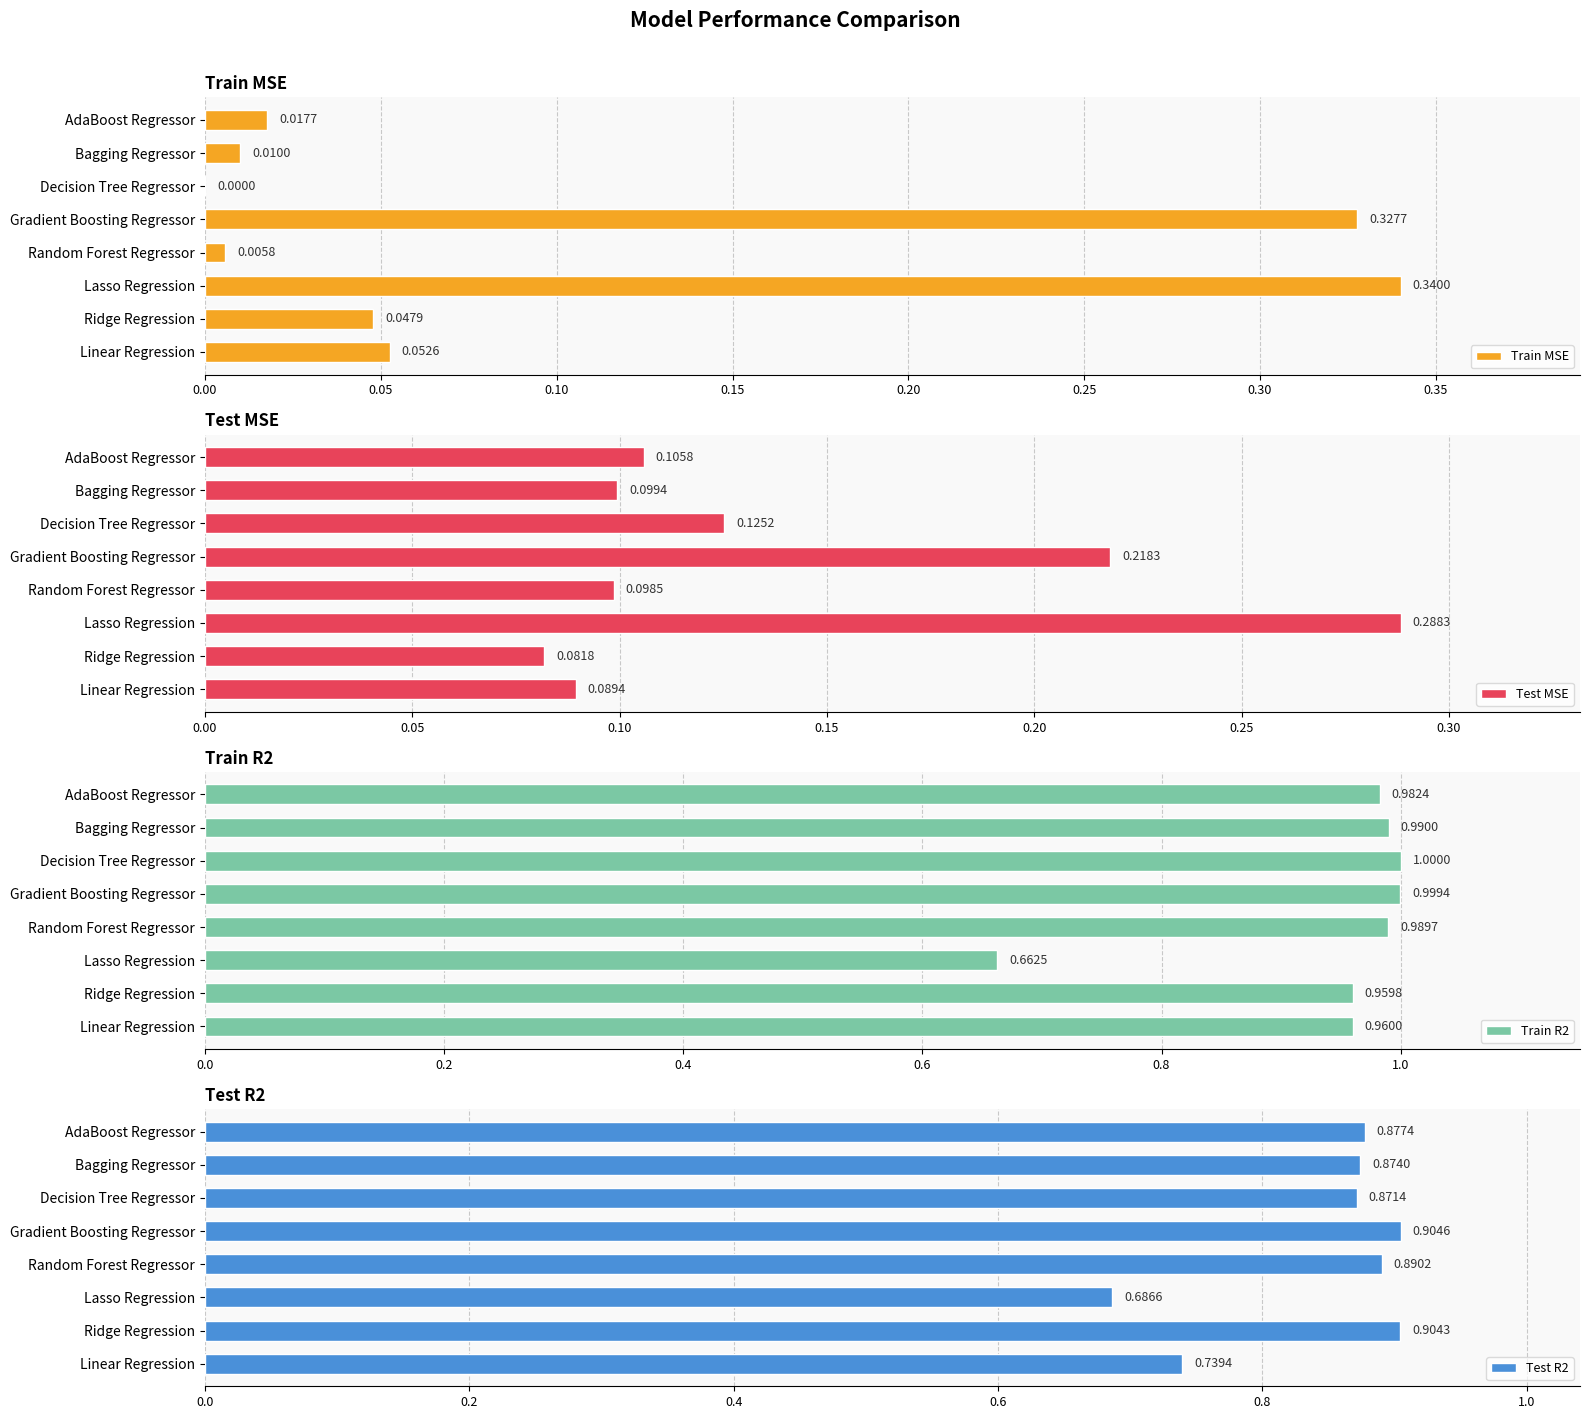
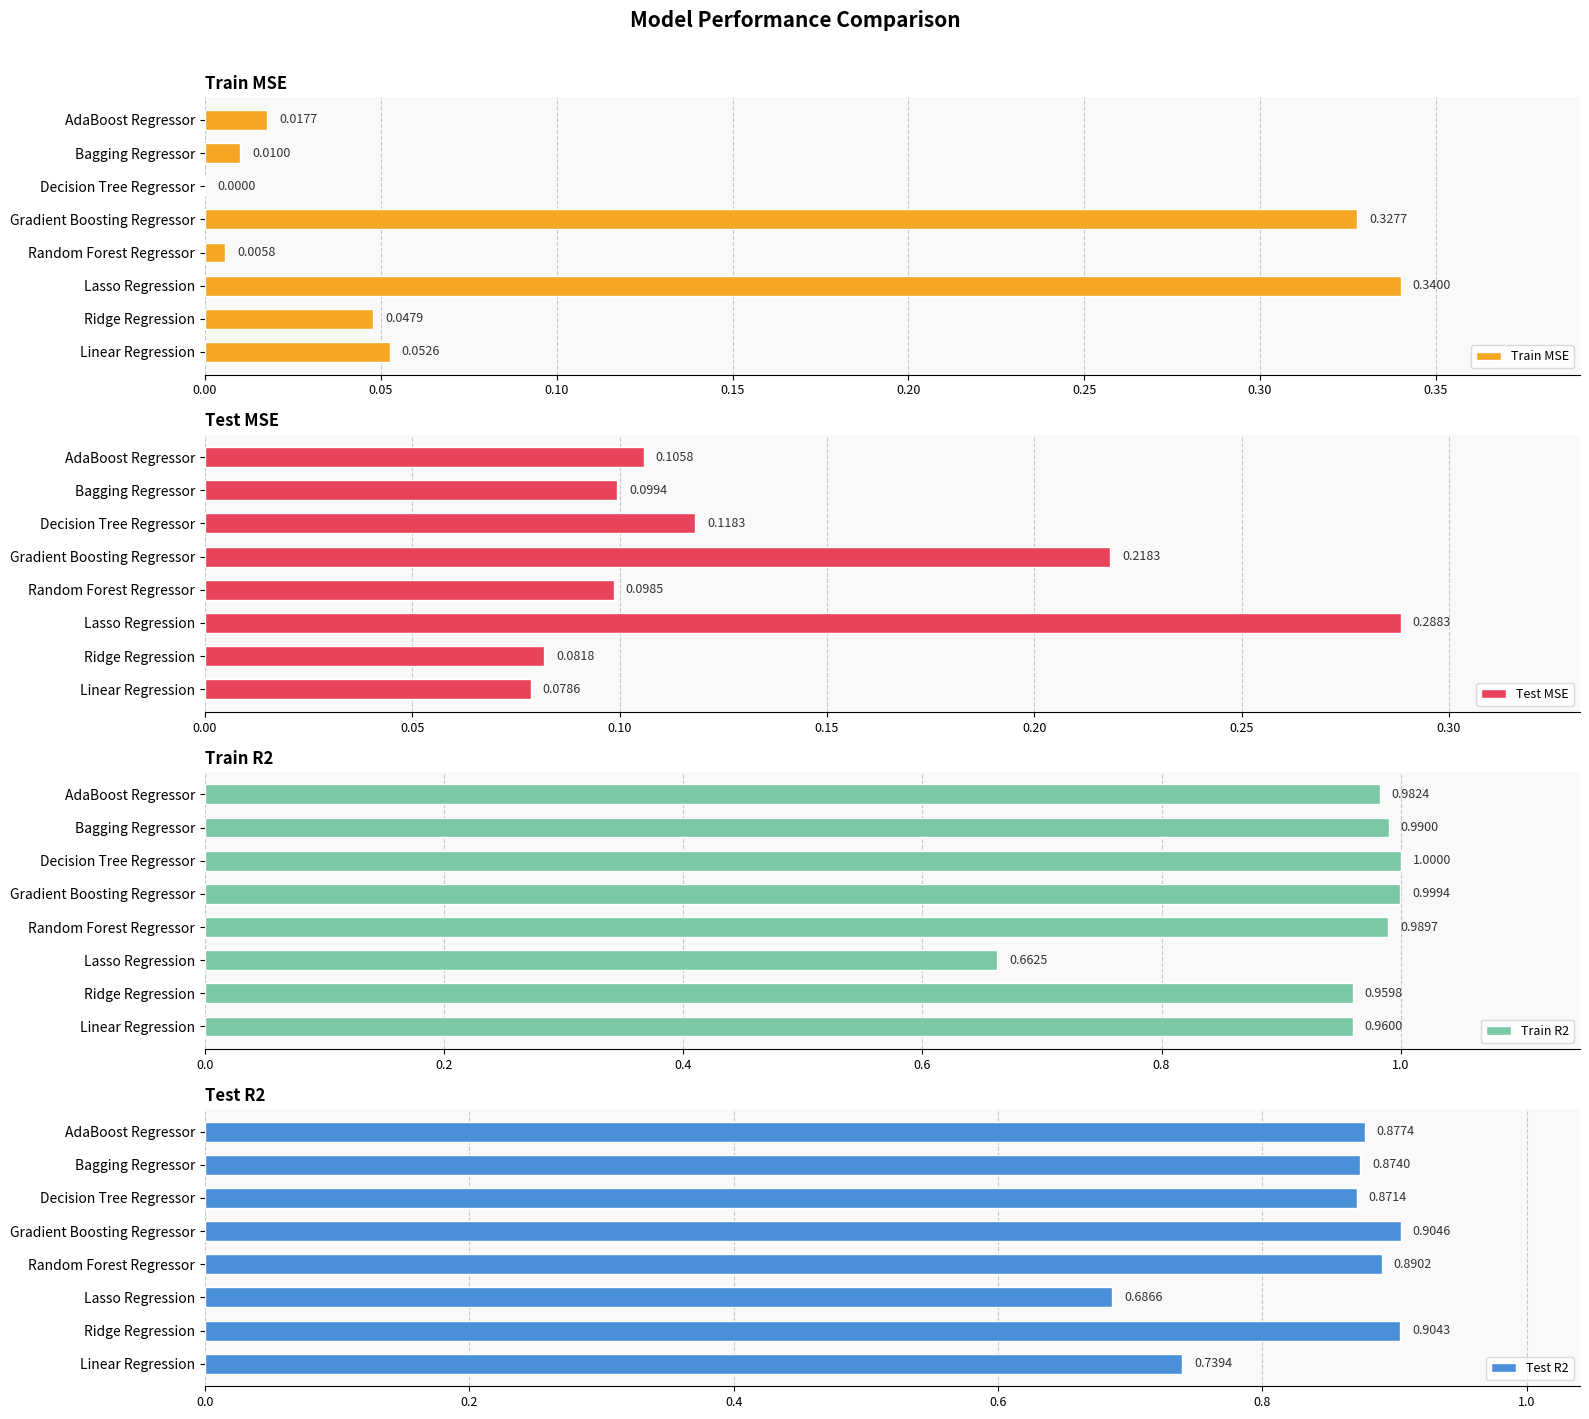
Test MSE, Decision Tree Regressor: 0.1252 -> 0.1183
Test MSE, Linear Regression: 0.0894 -> 0.0786
